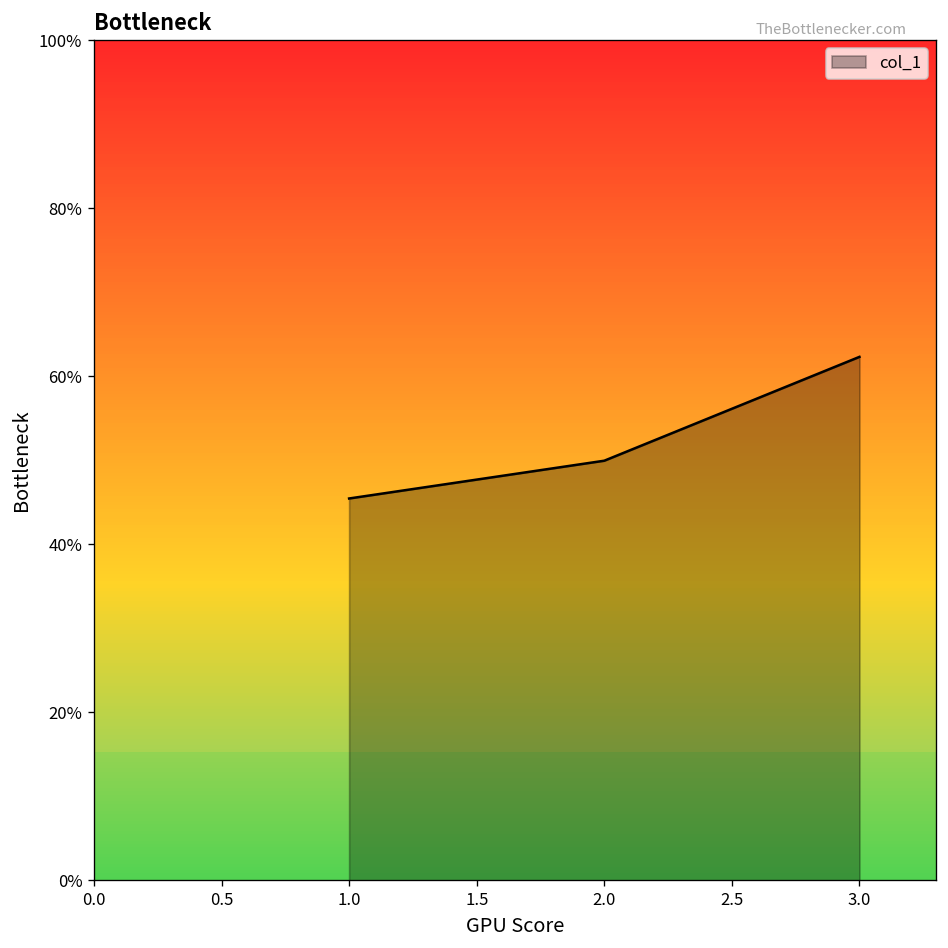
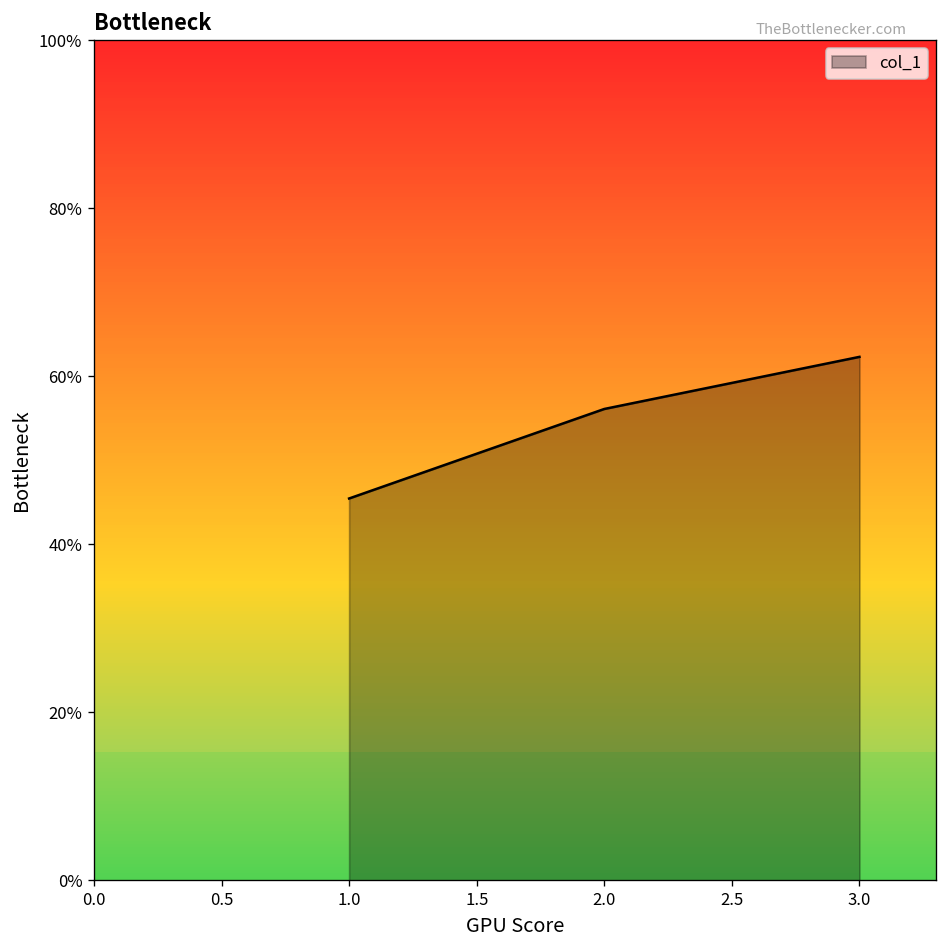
2.0: 50% -> 56%
